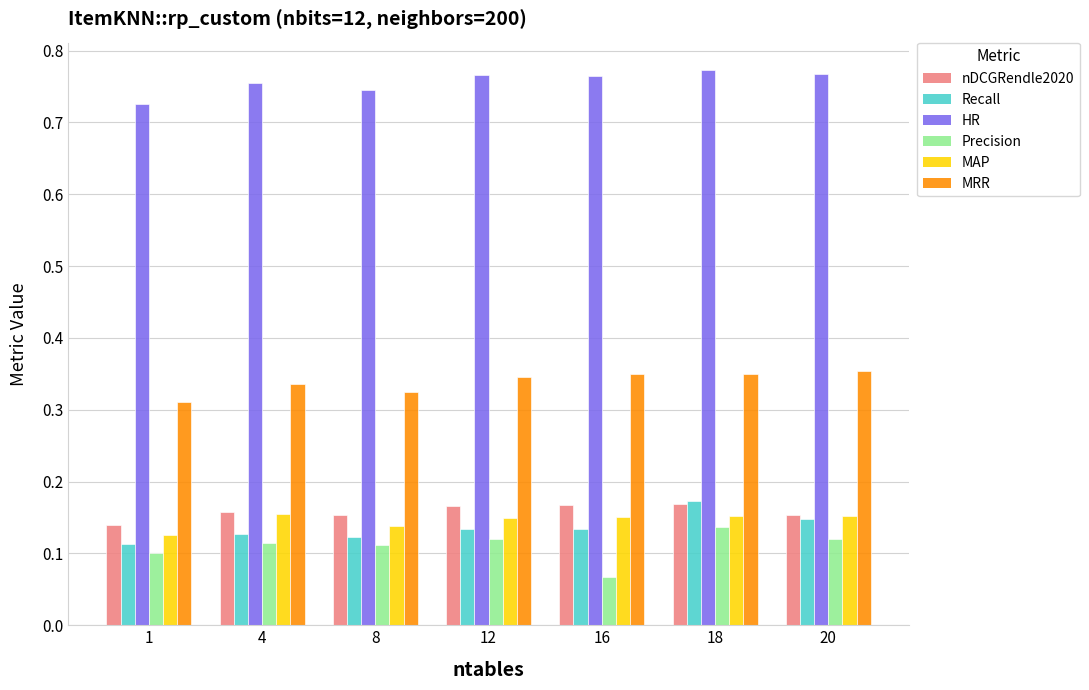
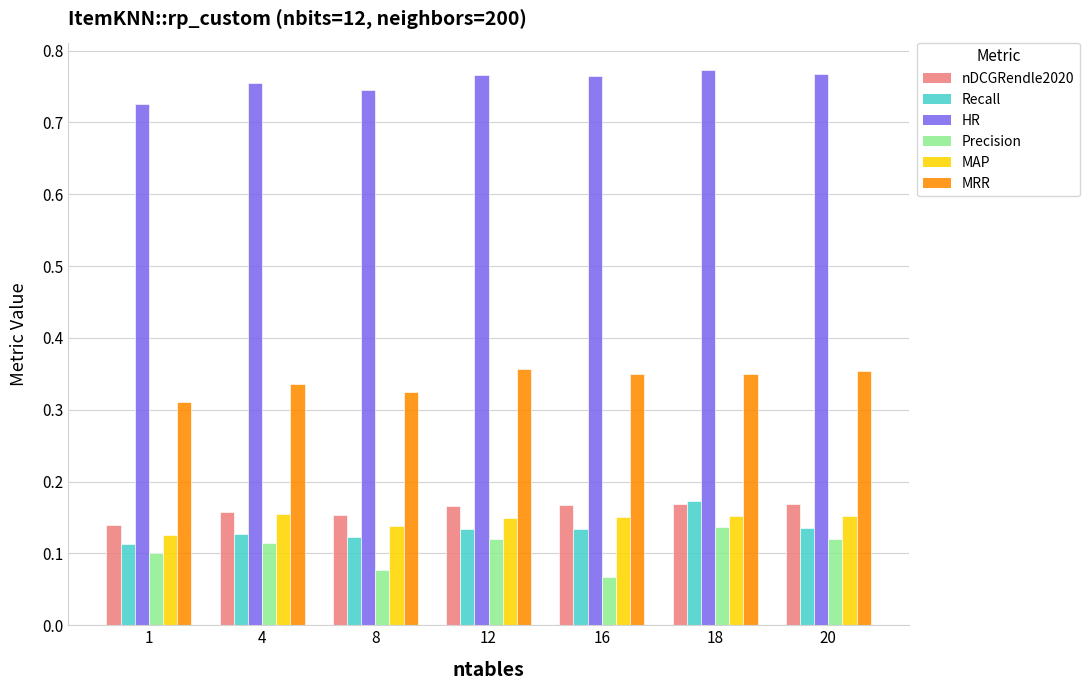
Precision, 8: 0.11 -> 0.08
MRR, 12: 0.35 -> 0.36
nDCGRendle2020, 20: 0.15 -> 0.17
Recall, 20: 0.15 -> 0.14
